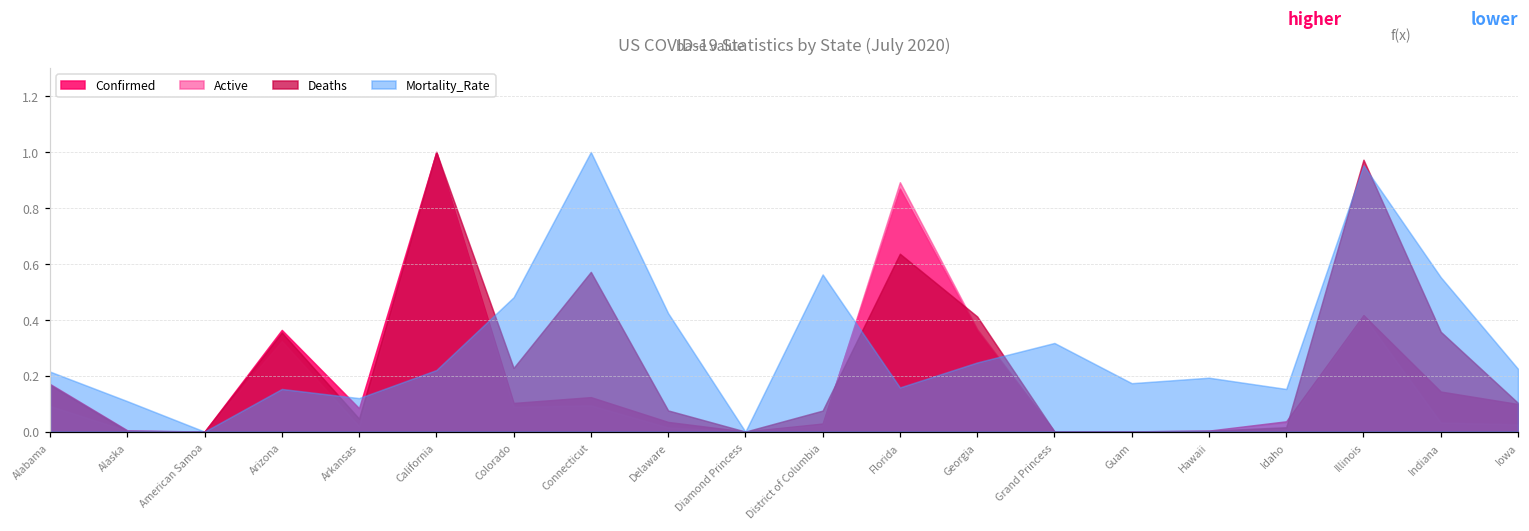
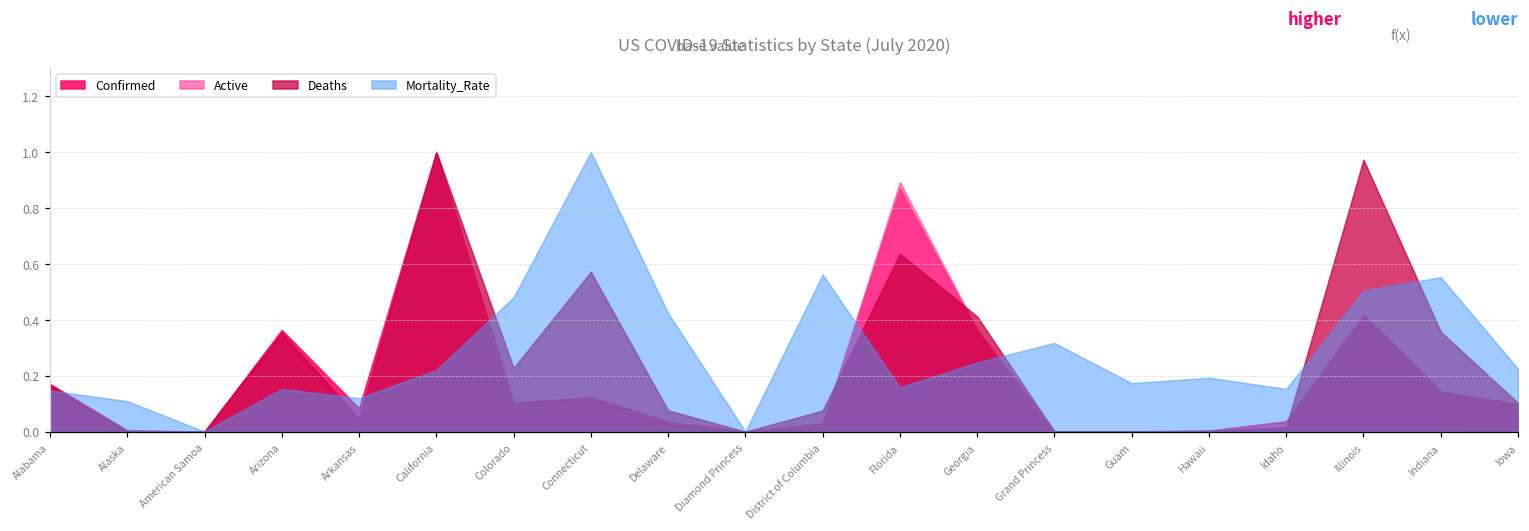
Mortality_Rate, Alabama: 0.21 -> 0.15
Mortality_Rate, Illinois: 0.95 -> 0.50
